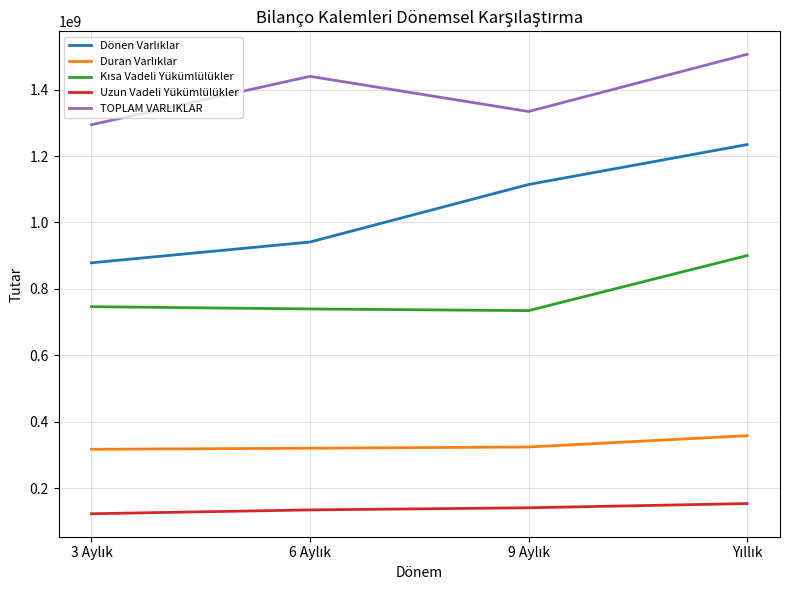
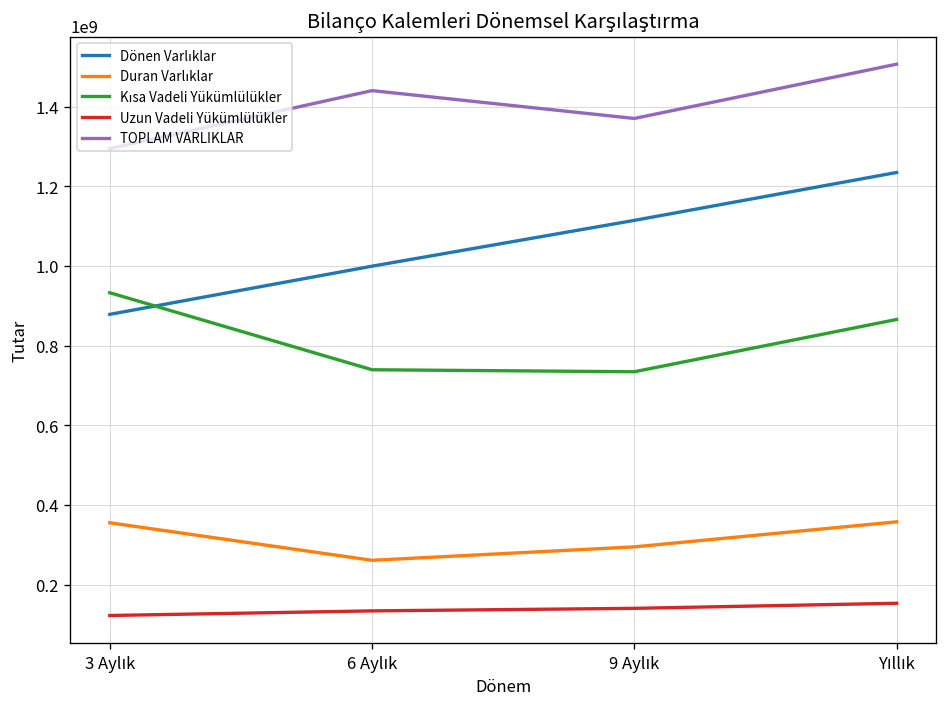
Duran Varlıklar, 3 Aylık: 320000000 -> 360000000
Kısa Vadeli Yükümlülükler, 3 Aylık: 750000000 -> 930000000
Dönen Varlıklar, 6 Aylık: 940000000 -> 1000000000
Duran Varlıklar, 6 Aylık: 320000000 -> 260000000
Duran Varlıklar, 9 Aylık: 320000000 -> 290000000
TOPLAM VARLIKLAR, 9 Aylık: 1330000000 -> 1370000000
Kısa Vadeli Yükümlülükler, Yıllık: 900000000 -> 870000000
